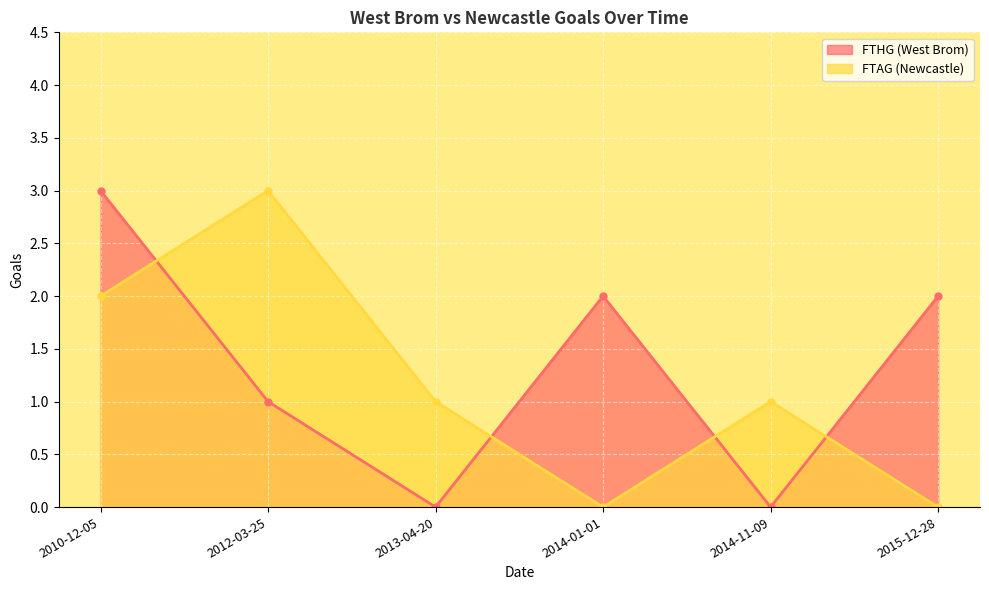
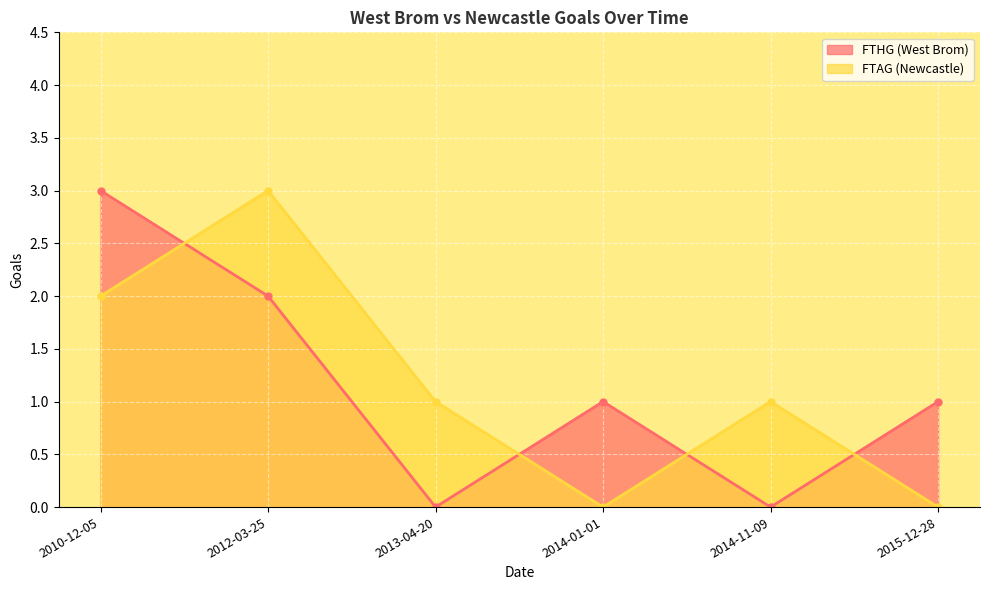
FTHG (West Brom), 2012-03-25: 1 -> 2
FTHG (West Brom), 2014-01-01: 2 -> 1
FTHG (West Brom), 2015-12-28: 2 -> 1
